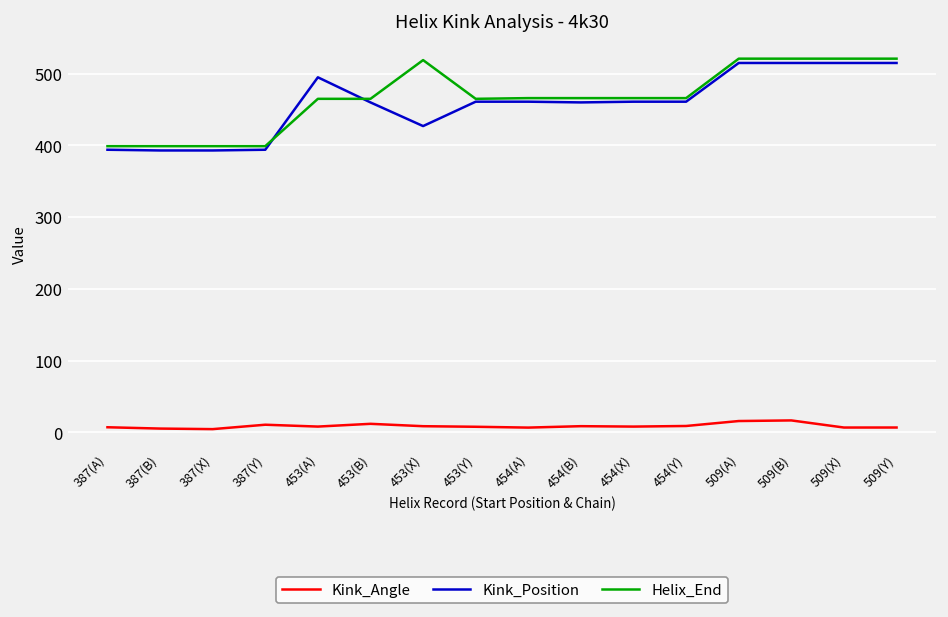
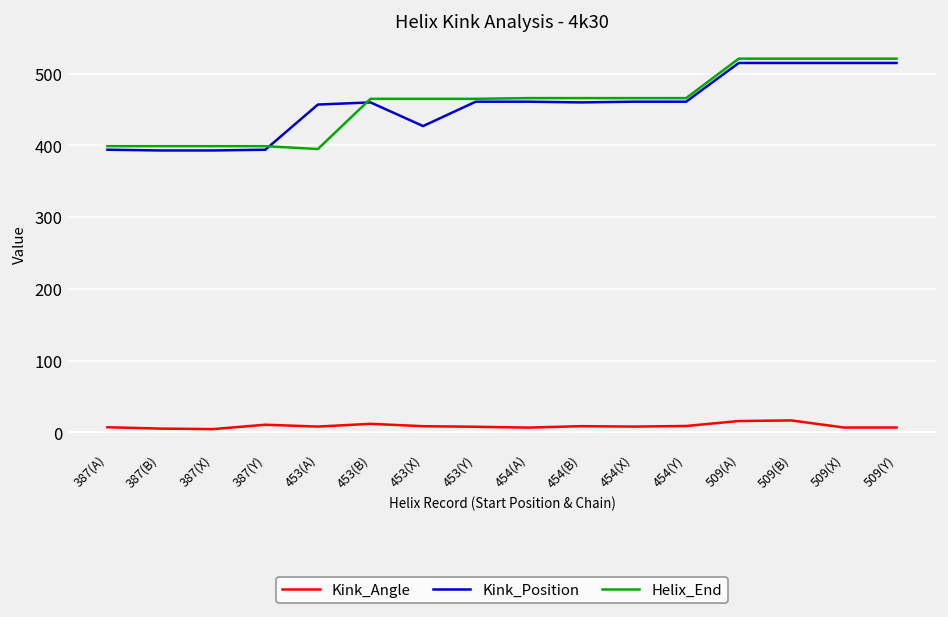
Kink_Position, 453(A): 500 -> 460
Helix_End, 453(A): 470 -> 400
Helix_End, 453(X): 520 -> 470
